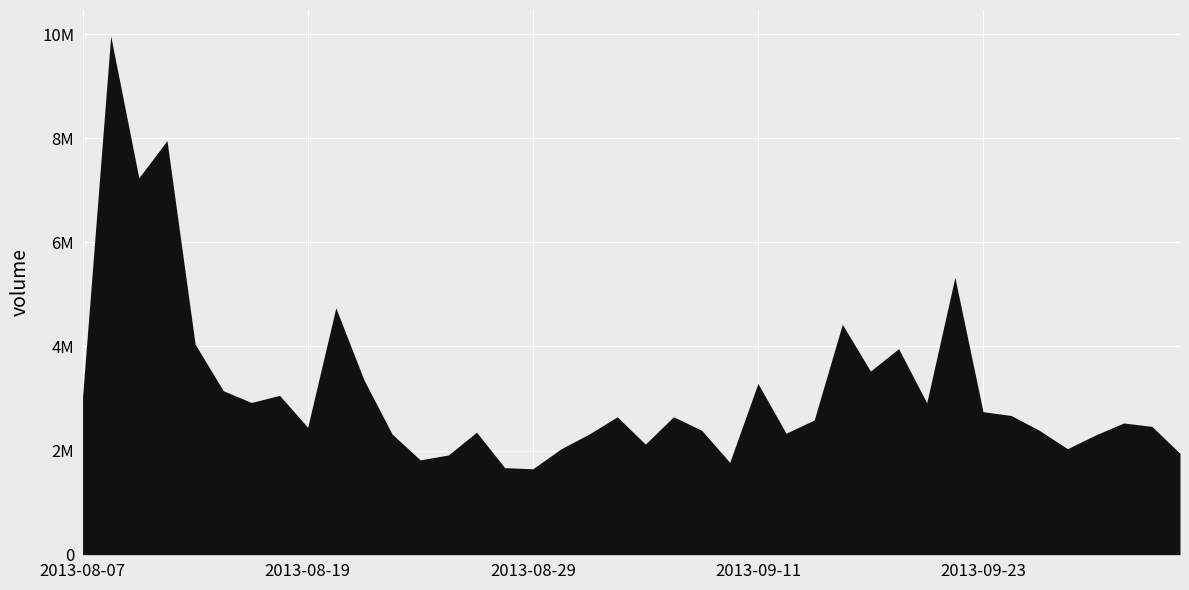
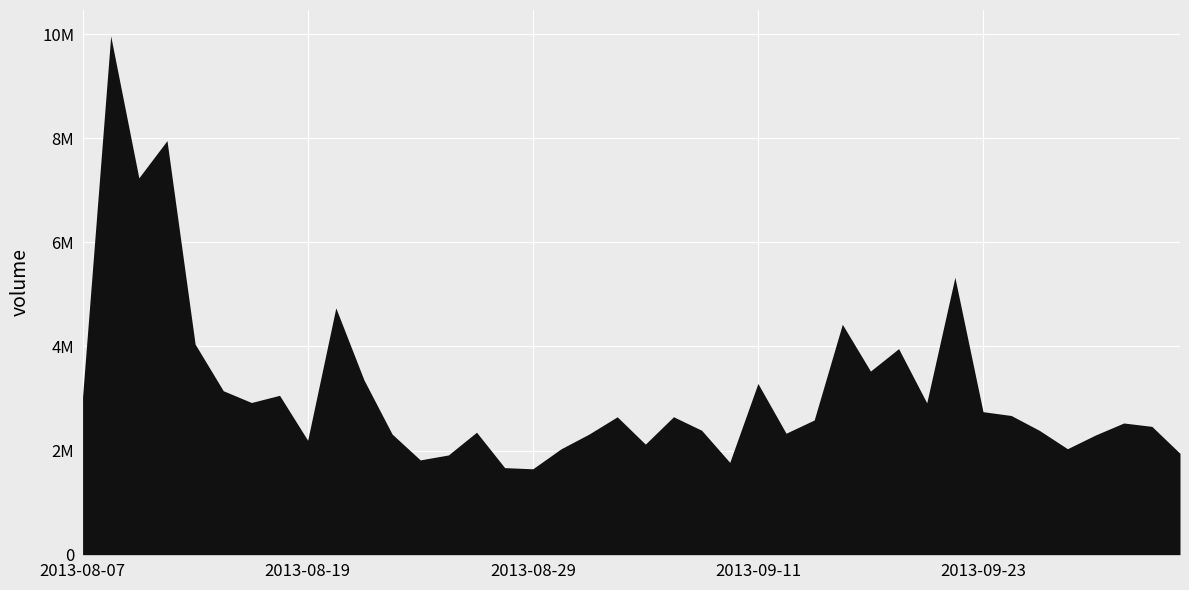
2013-08-19: 2400000 -> 2200000
